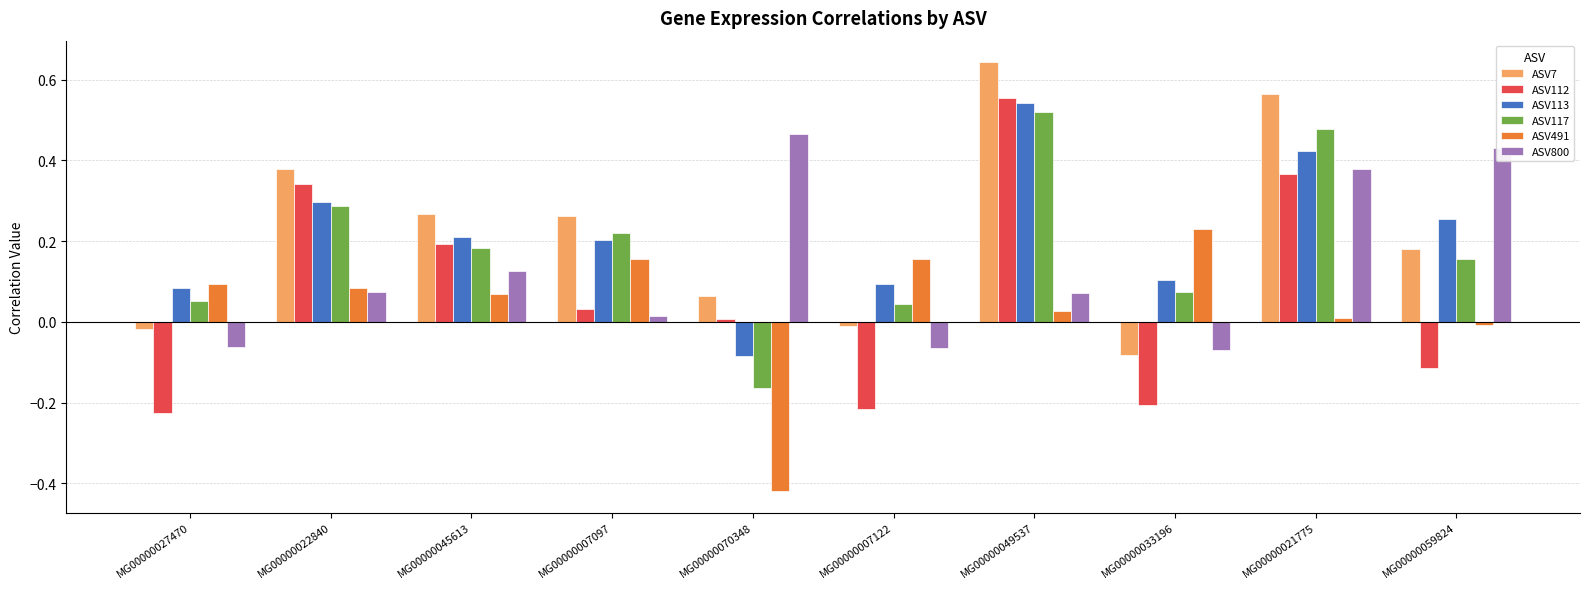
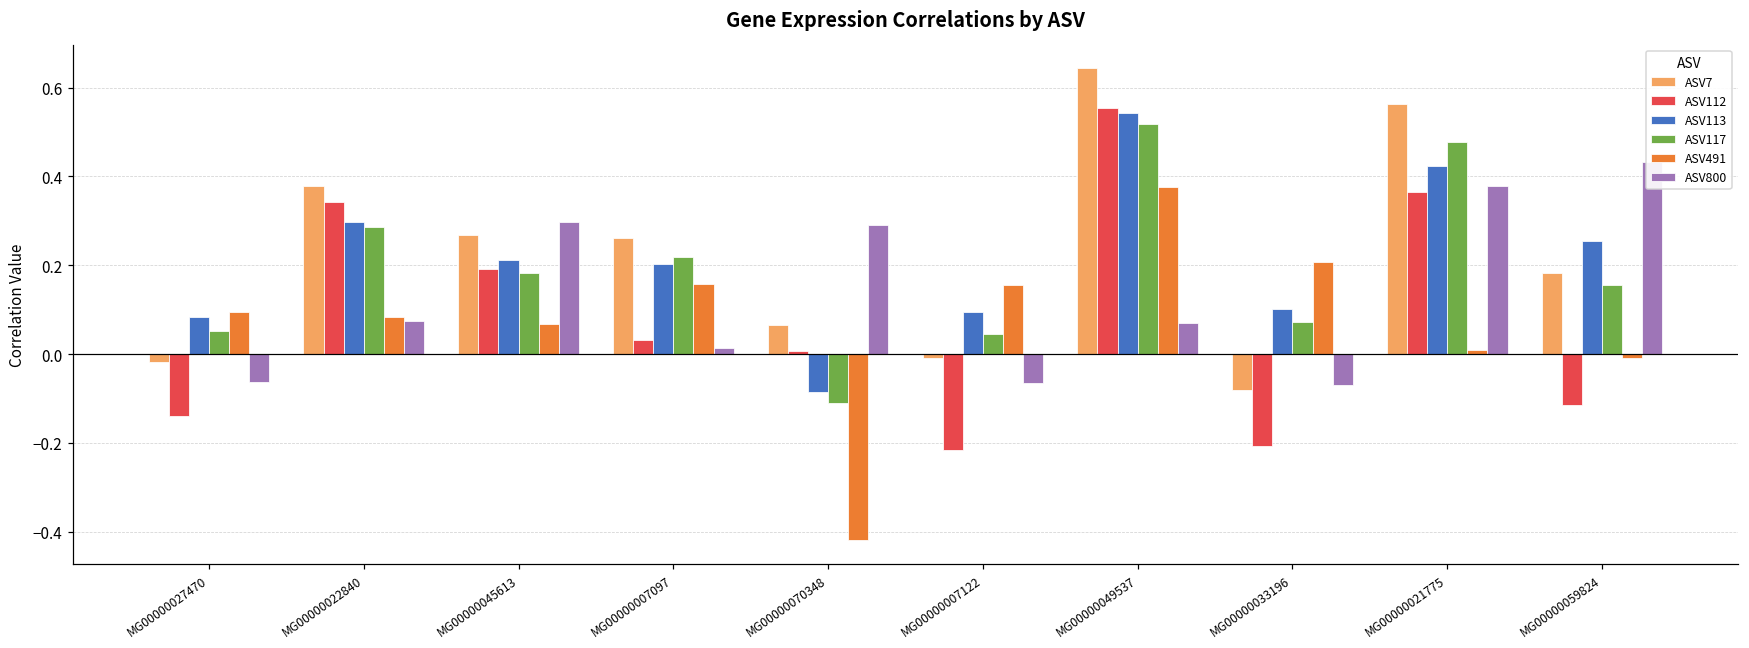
ASV112, MG00000027470: -0.23 -> -0.14
ASV800, MG00000045613: 0.13 -> 0.30
ASV117, MG00000070348: -0.16 -> -0.11
ASV800, MG00000070348: 0.47 -> 0.29
ASV491, MG00000049537: 0.03 -> 0.38
ASV491, MG00000033196: 0.23 -> 0.21
